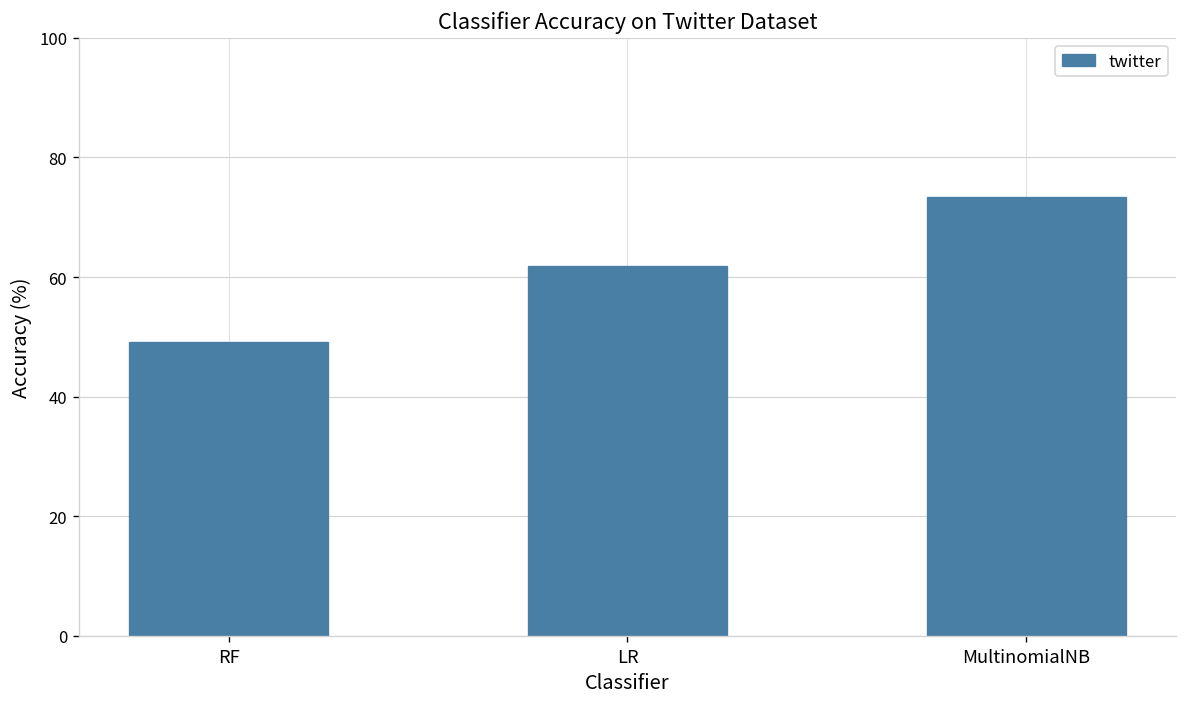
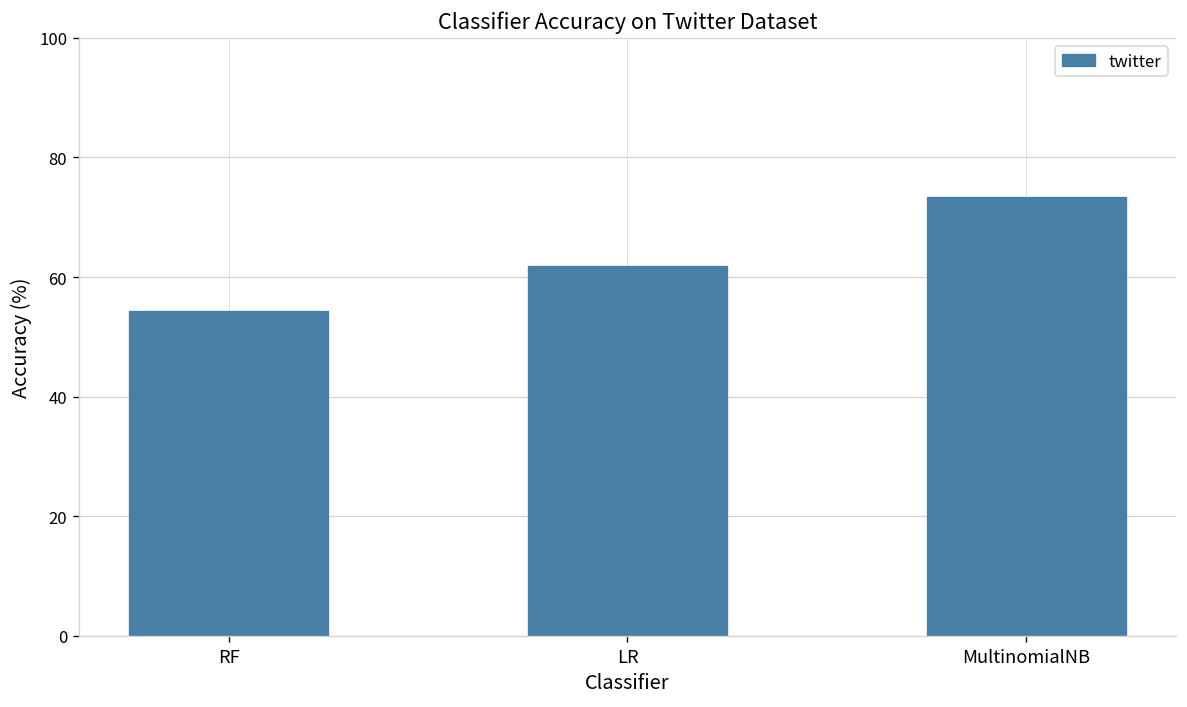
RF: 49 -> 54
